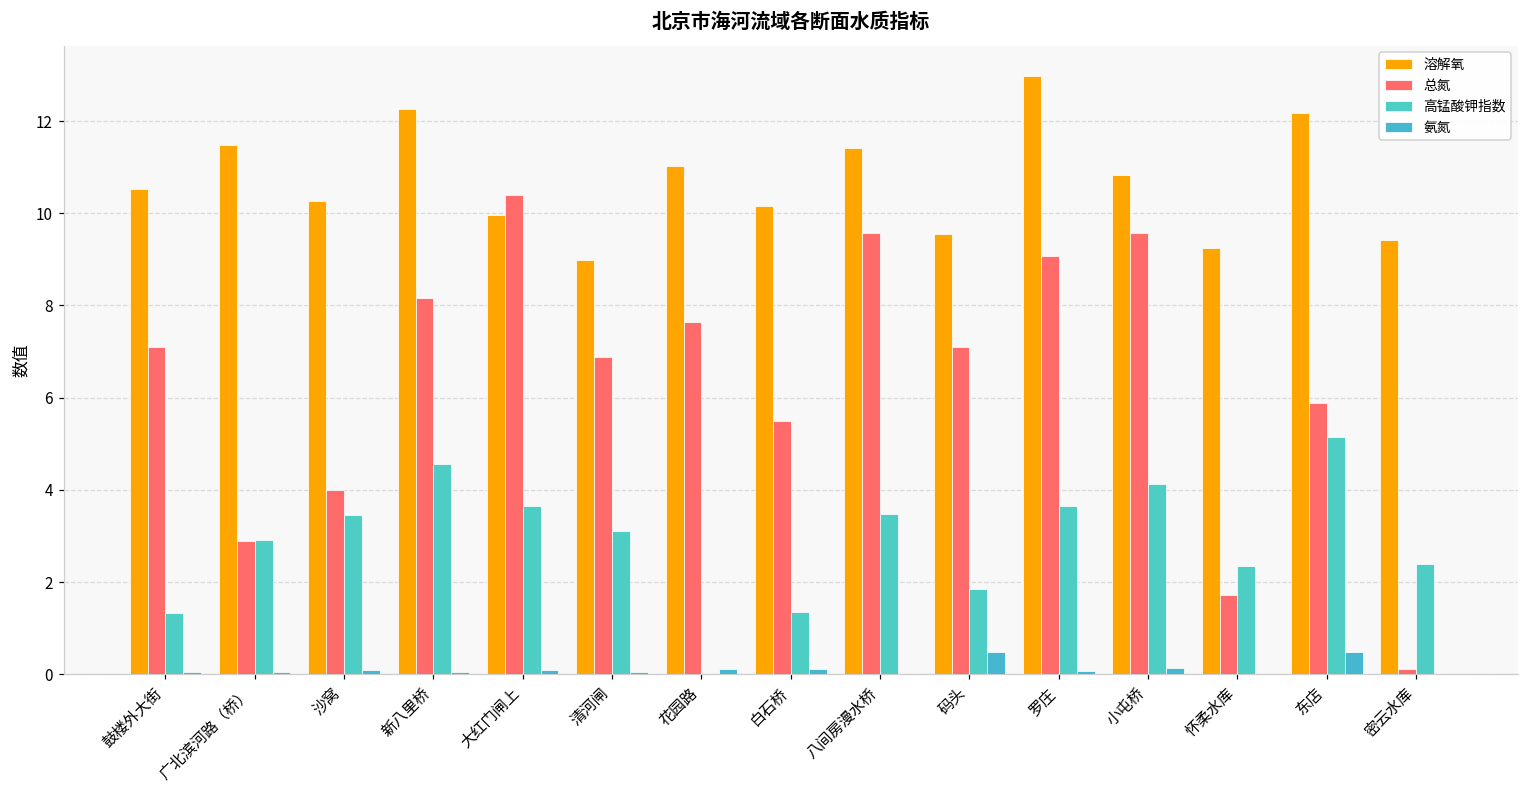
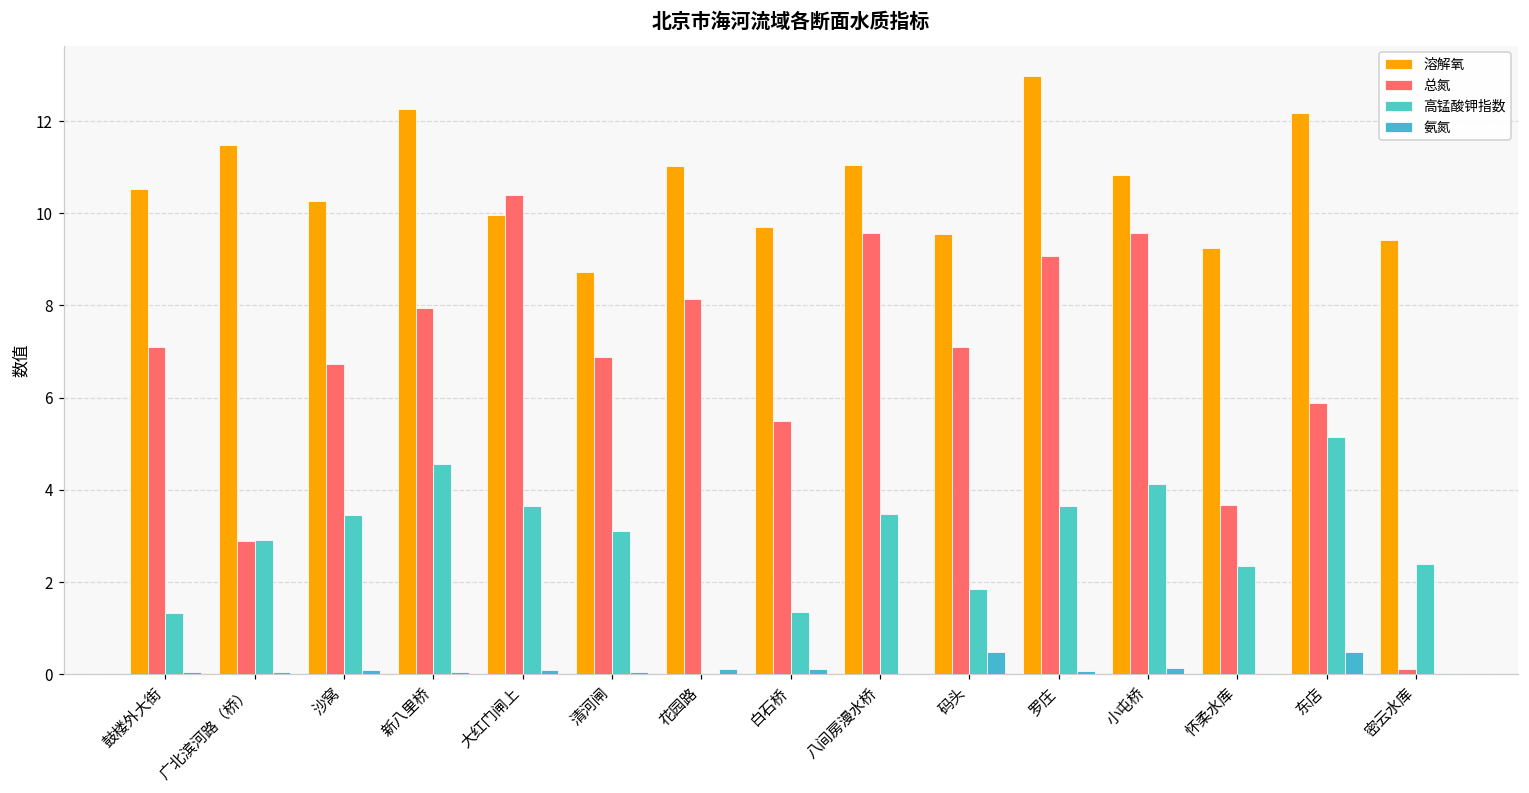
总氮, 沙窝: 4.0 -> 6.7
总氮, 新八里桥: 8.2 -> 8.0
溶解氧, 清河闸: 9.0 -> 8.7
总氮, 花园路: 7.7 -> 8.1
溶解氧, 白石桥: 10.2 -> 9.7
溶解氧, 八间房漫水桥: 11.4 -> 11.1
总氮, 怀柔水库: 1.7 -> 3.7
